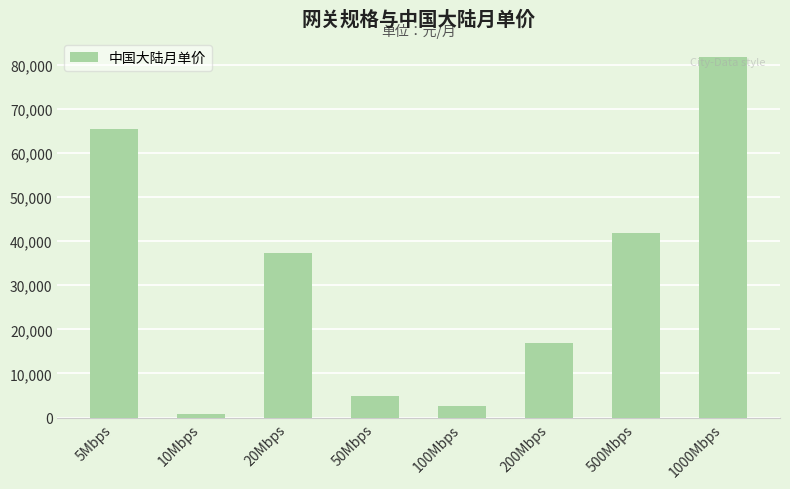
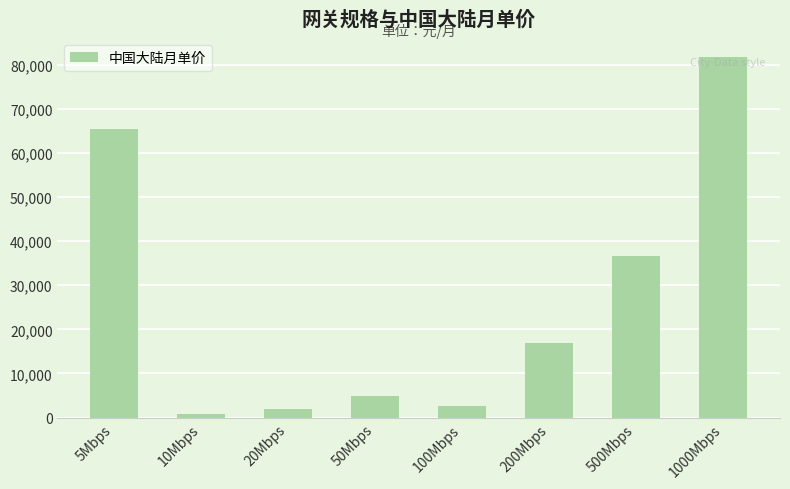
20Mbps: 37,000 -> 2,000
500Mbps: 42,000 -> 37,000
